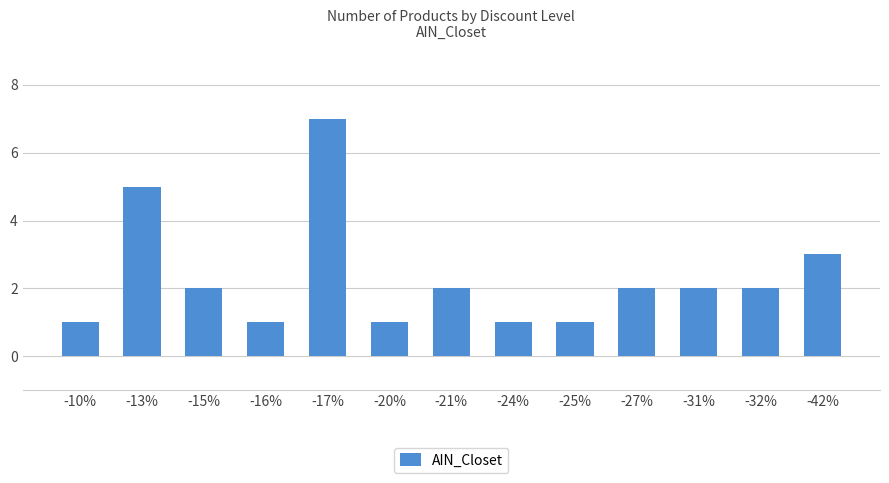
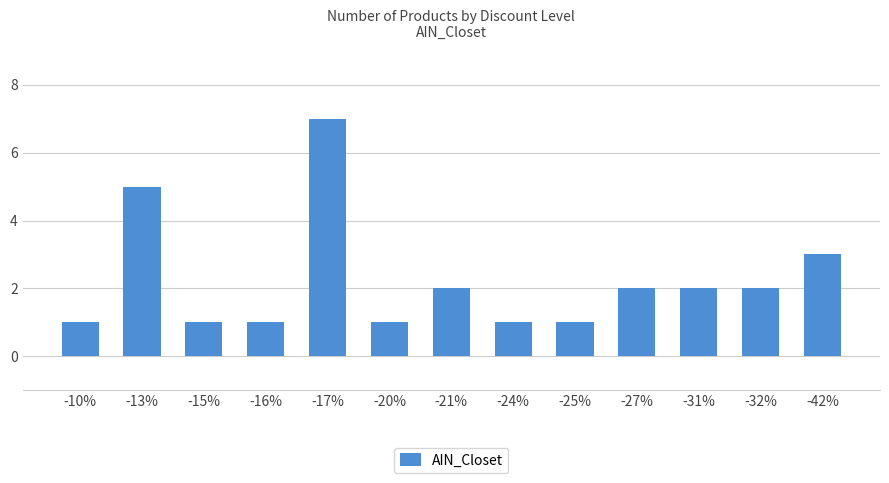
-15%: 2 -> 1
